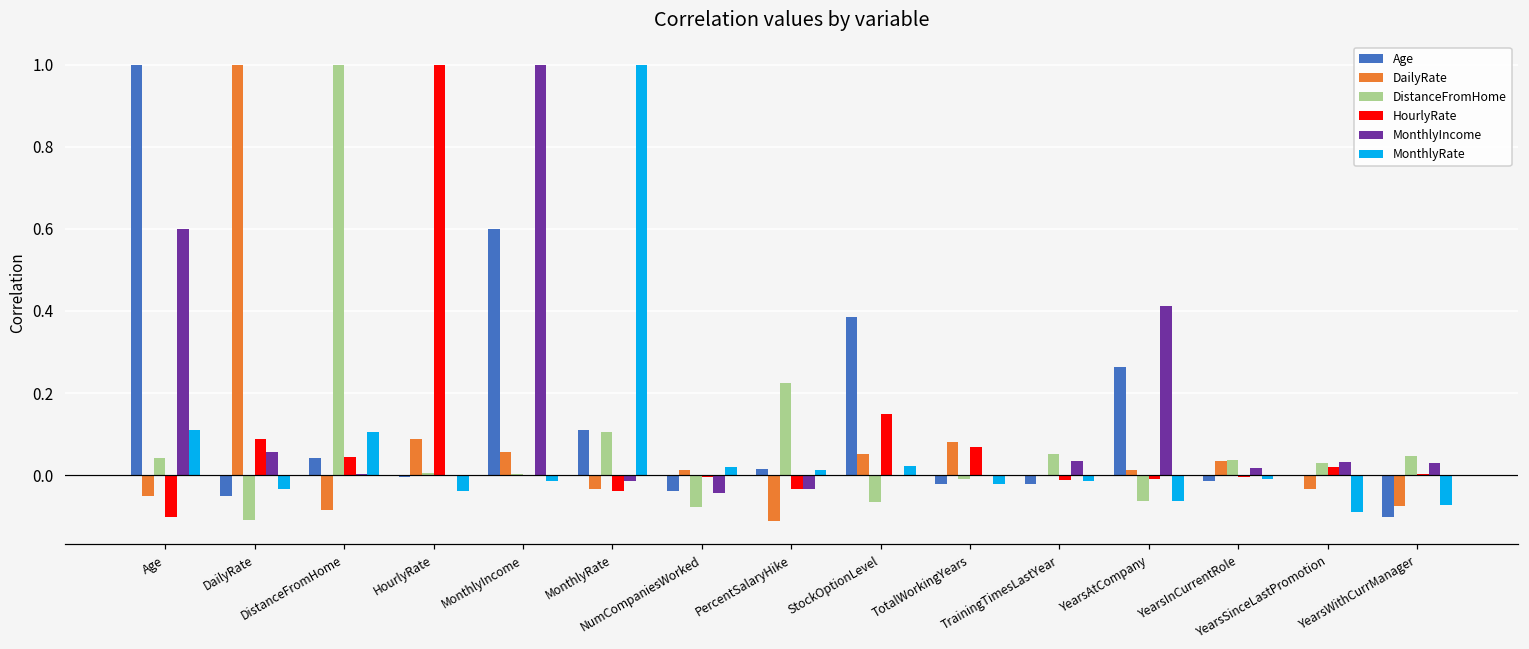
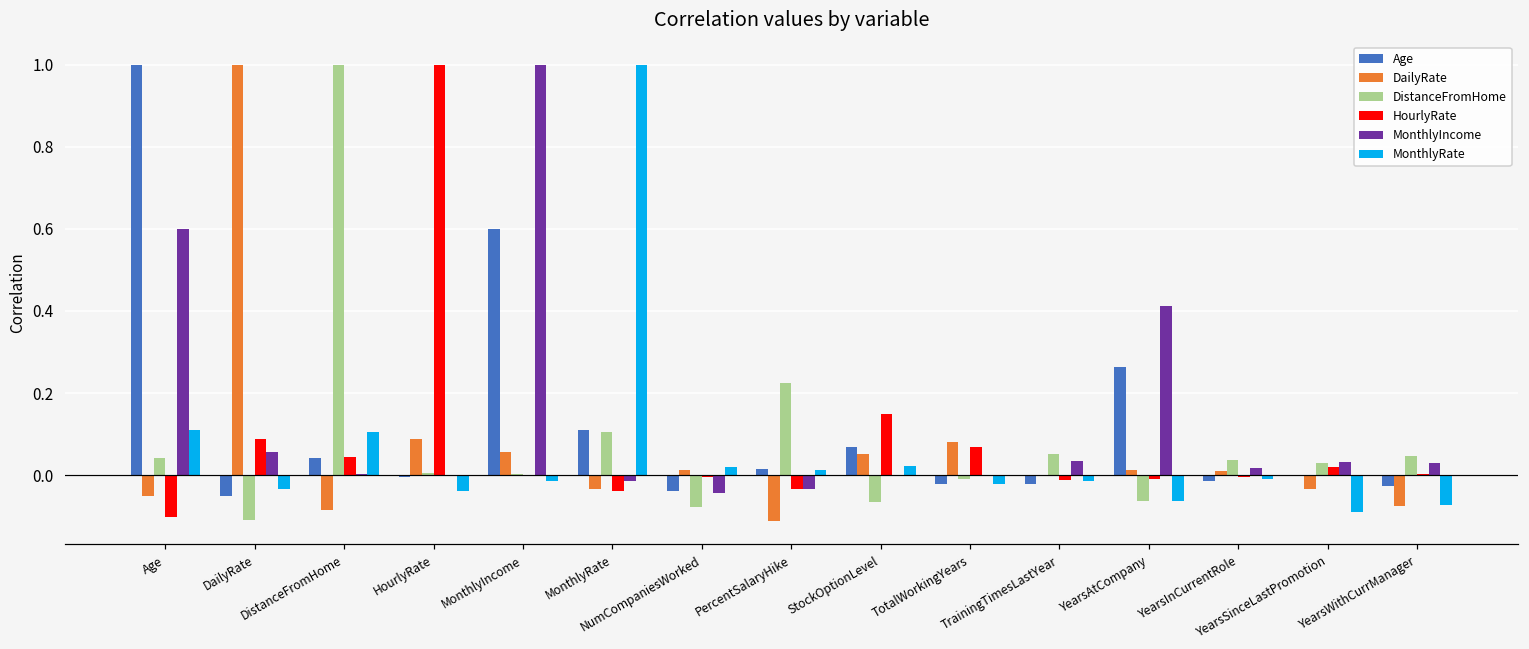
Age, StockOptionLevel: 0.39 -> 0.07
DailyRate, YearsInCurrentRole: 0.03 -> 0.01
Age, YearsWithCurrManager: -0.10 -> -0.03
